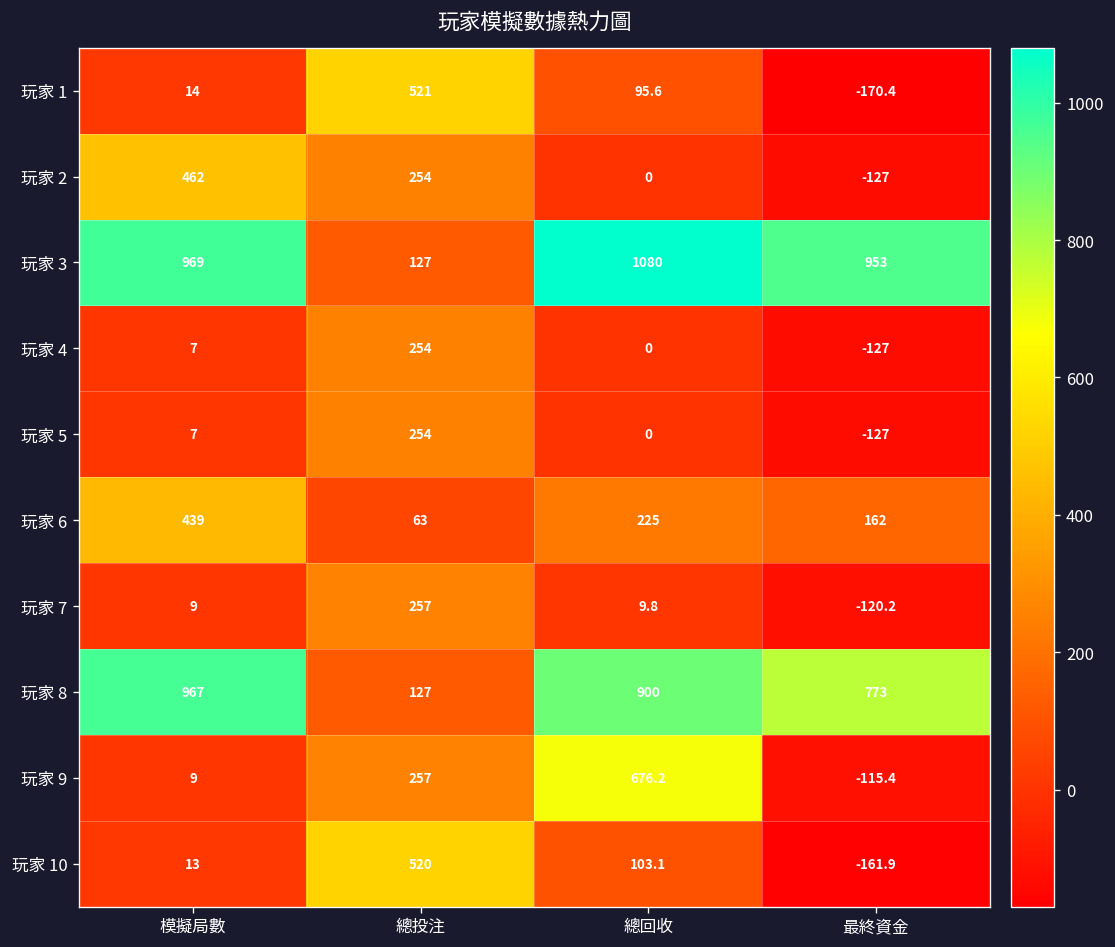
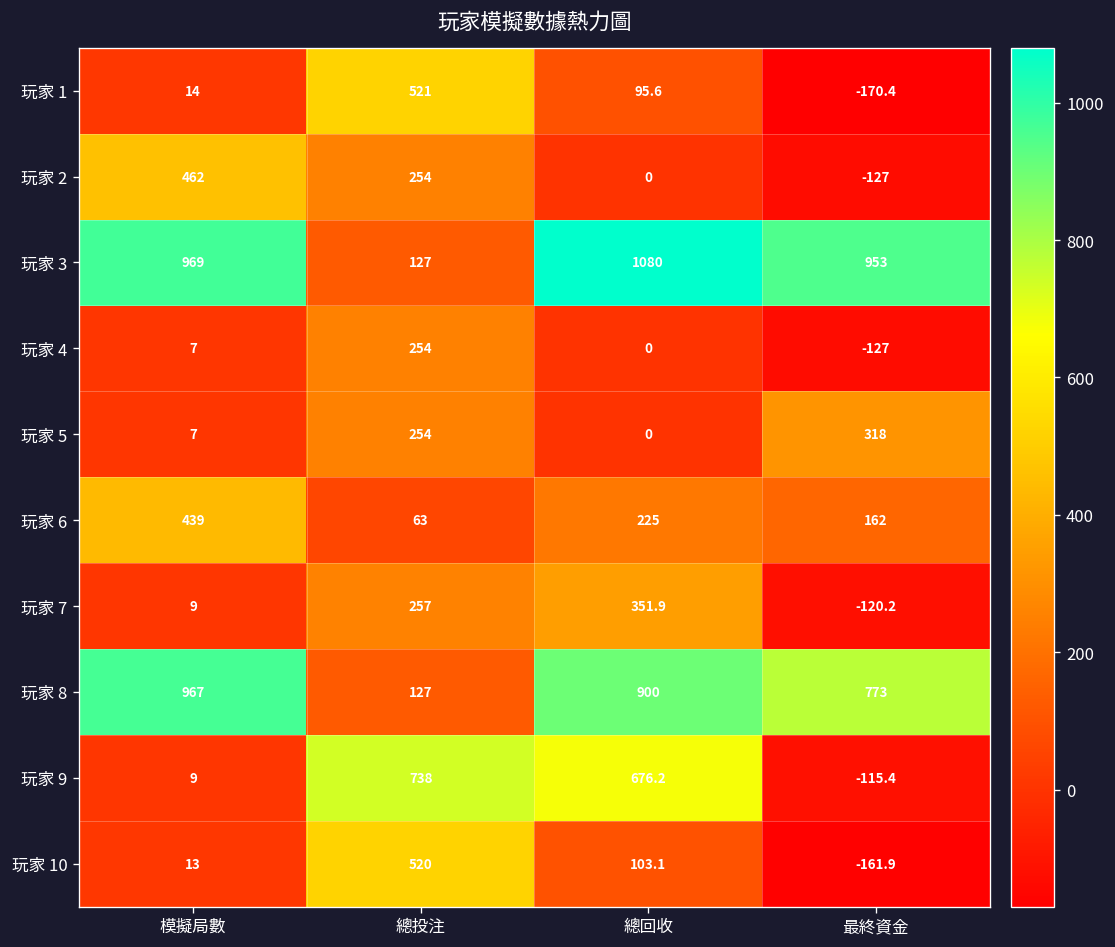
玩家 5, 最終資金: -127 -> 318
玩家 7, 總回收: 9.8 -> 351.9
玩家 9, 總投注: 257 -> 738
